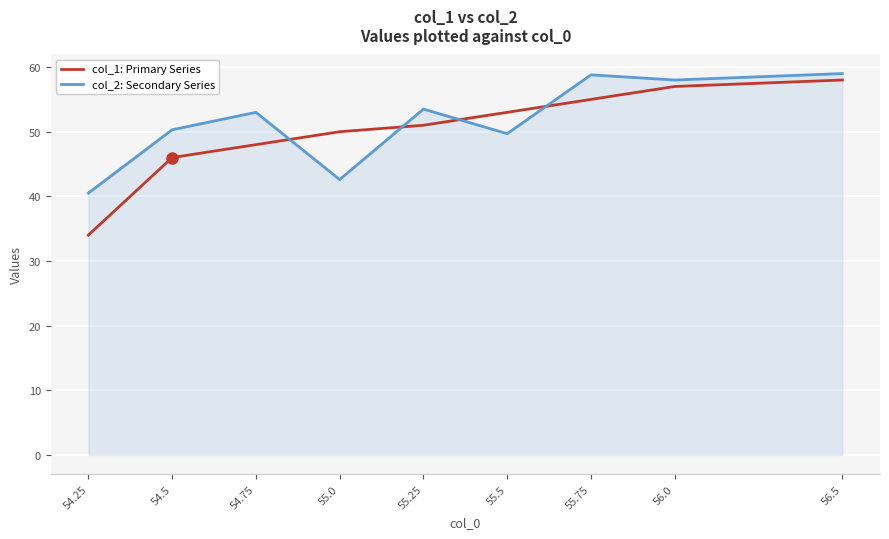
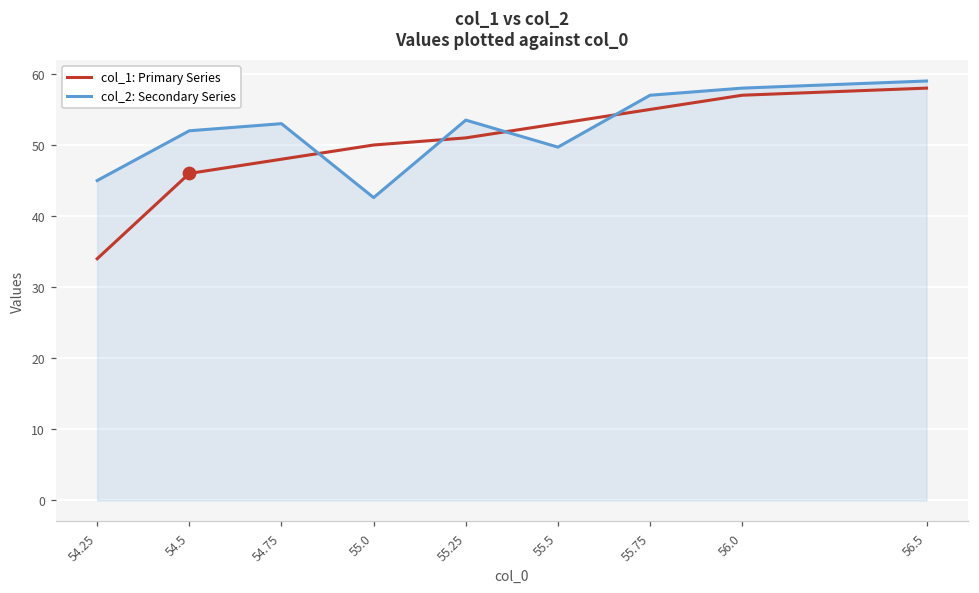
col_2: Secondary Series, 54.25: 41 -> 45
col_2: Secondary Series, 54.5: 50 -> 52
col_2: Secondary Series, 55.75: 59 -> 57
